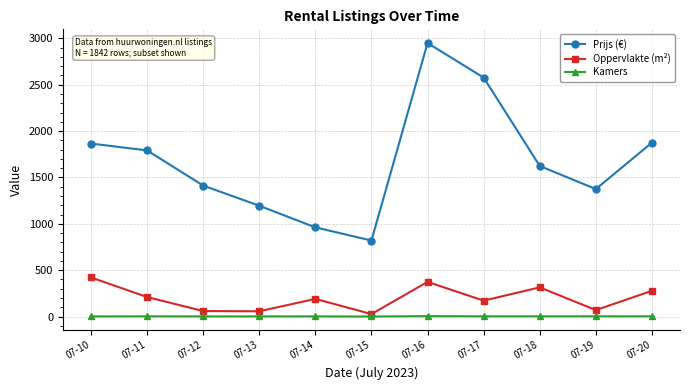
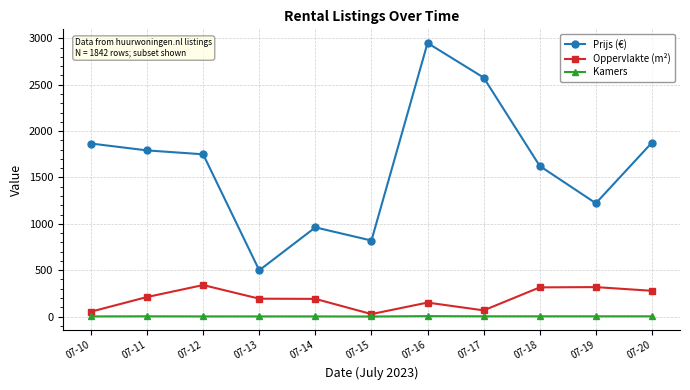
Oppervlakte (m²), 07-10: 400 -> 100
Prijs (€), 07-12: 1400 -> 1800
Oppervlakte (m²), 07-12: 100 -> 300
Prijs (€), 07-13: 1200 -> 500
Oppervlakte (m²), 07-13: 100 -> 200
Oppervlakte (m²), 07-16: 400 -> 200
Oppervlakte (m²), 07-17: 200 -> 100
Prijs (€), 07-19: 1400 -> 1200
Oppervlakte (m²), 07-19: 100 -> 300
